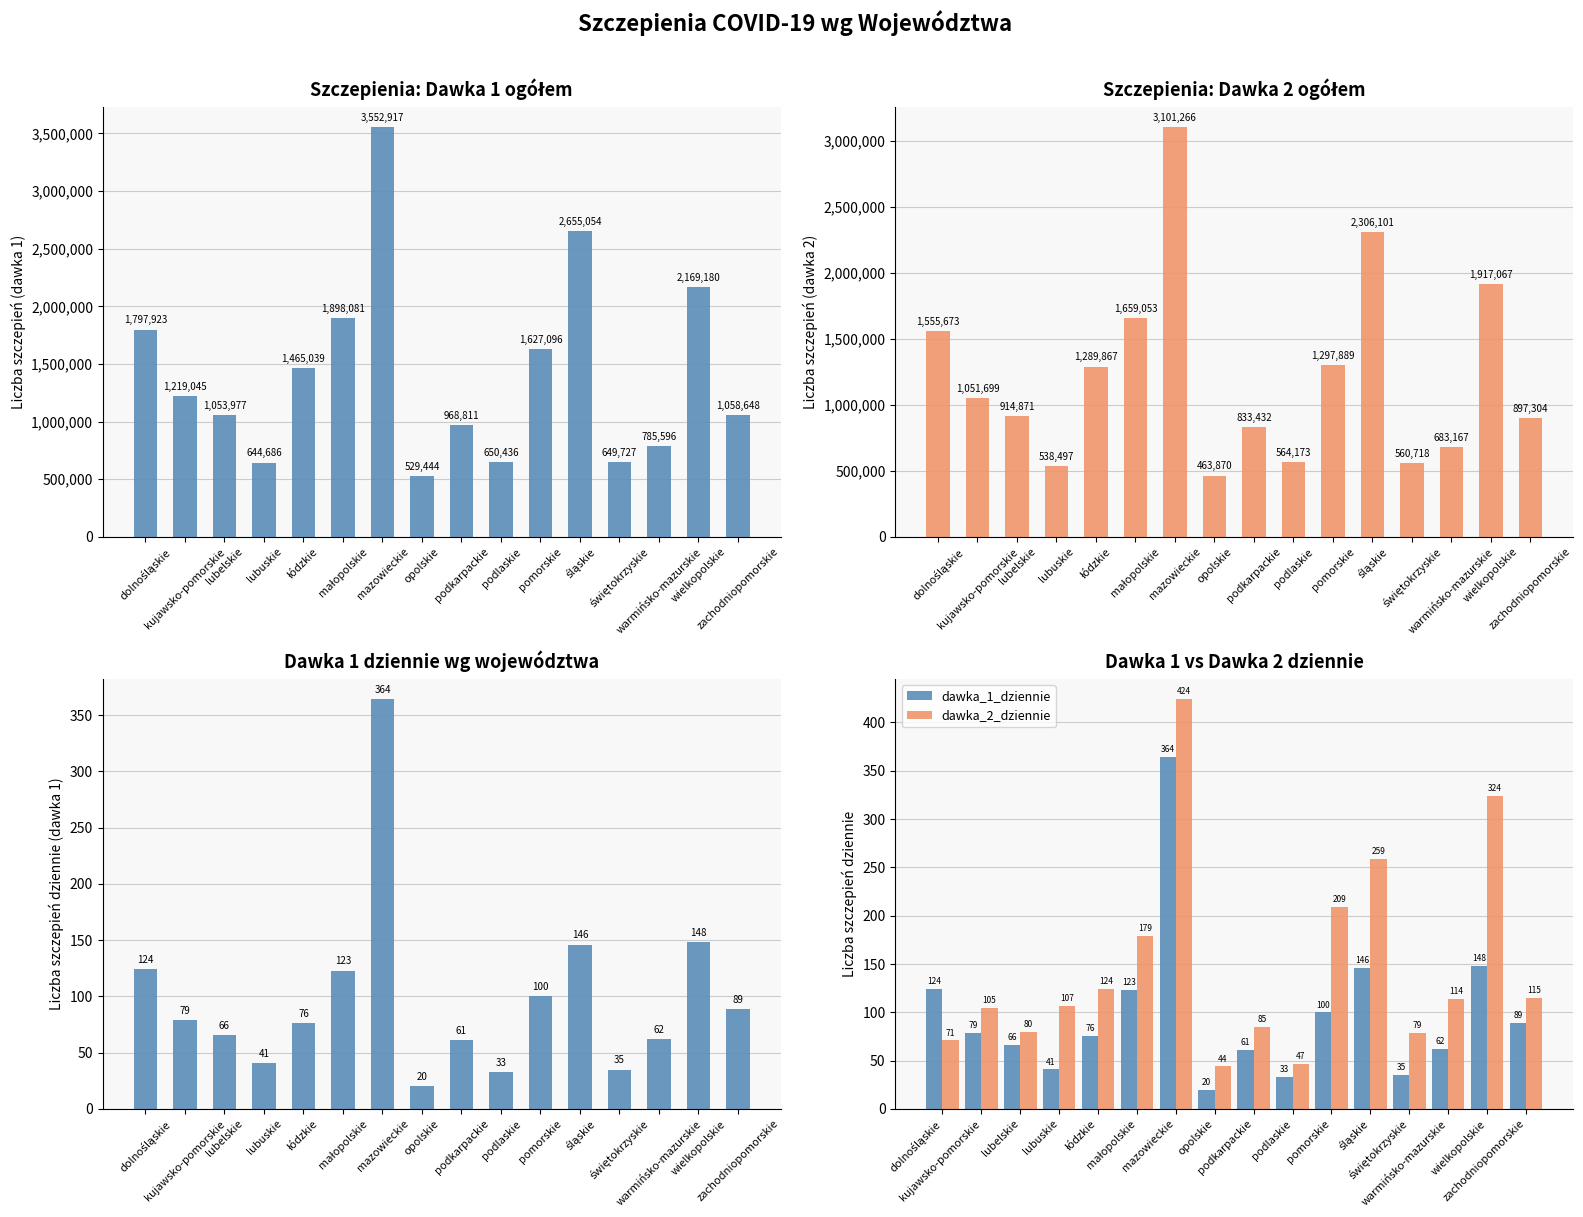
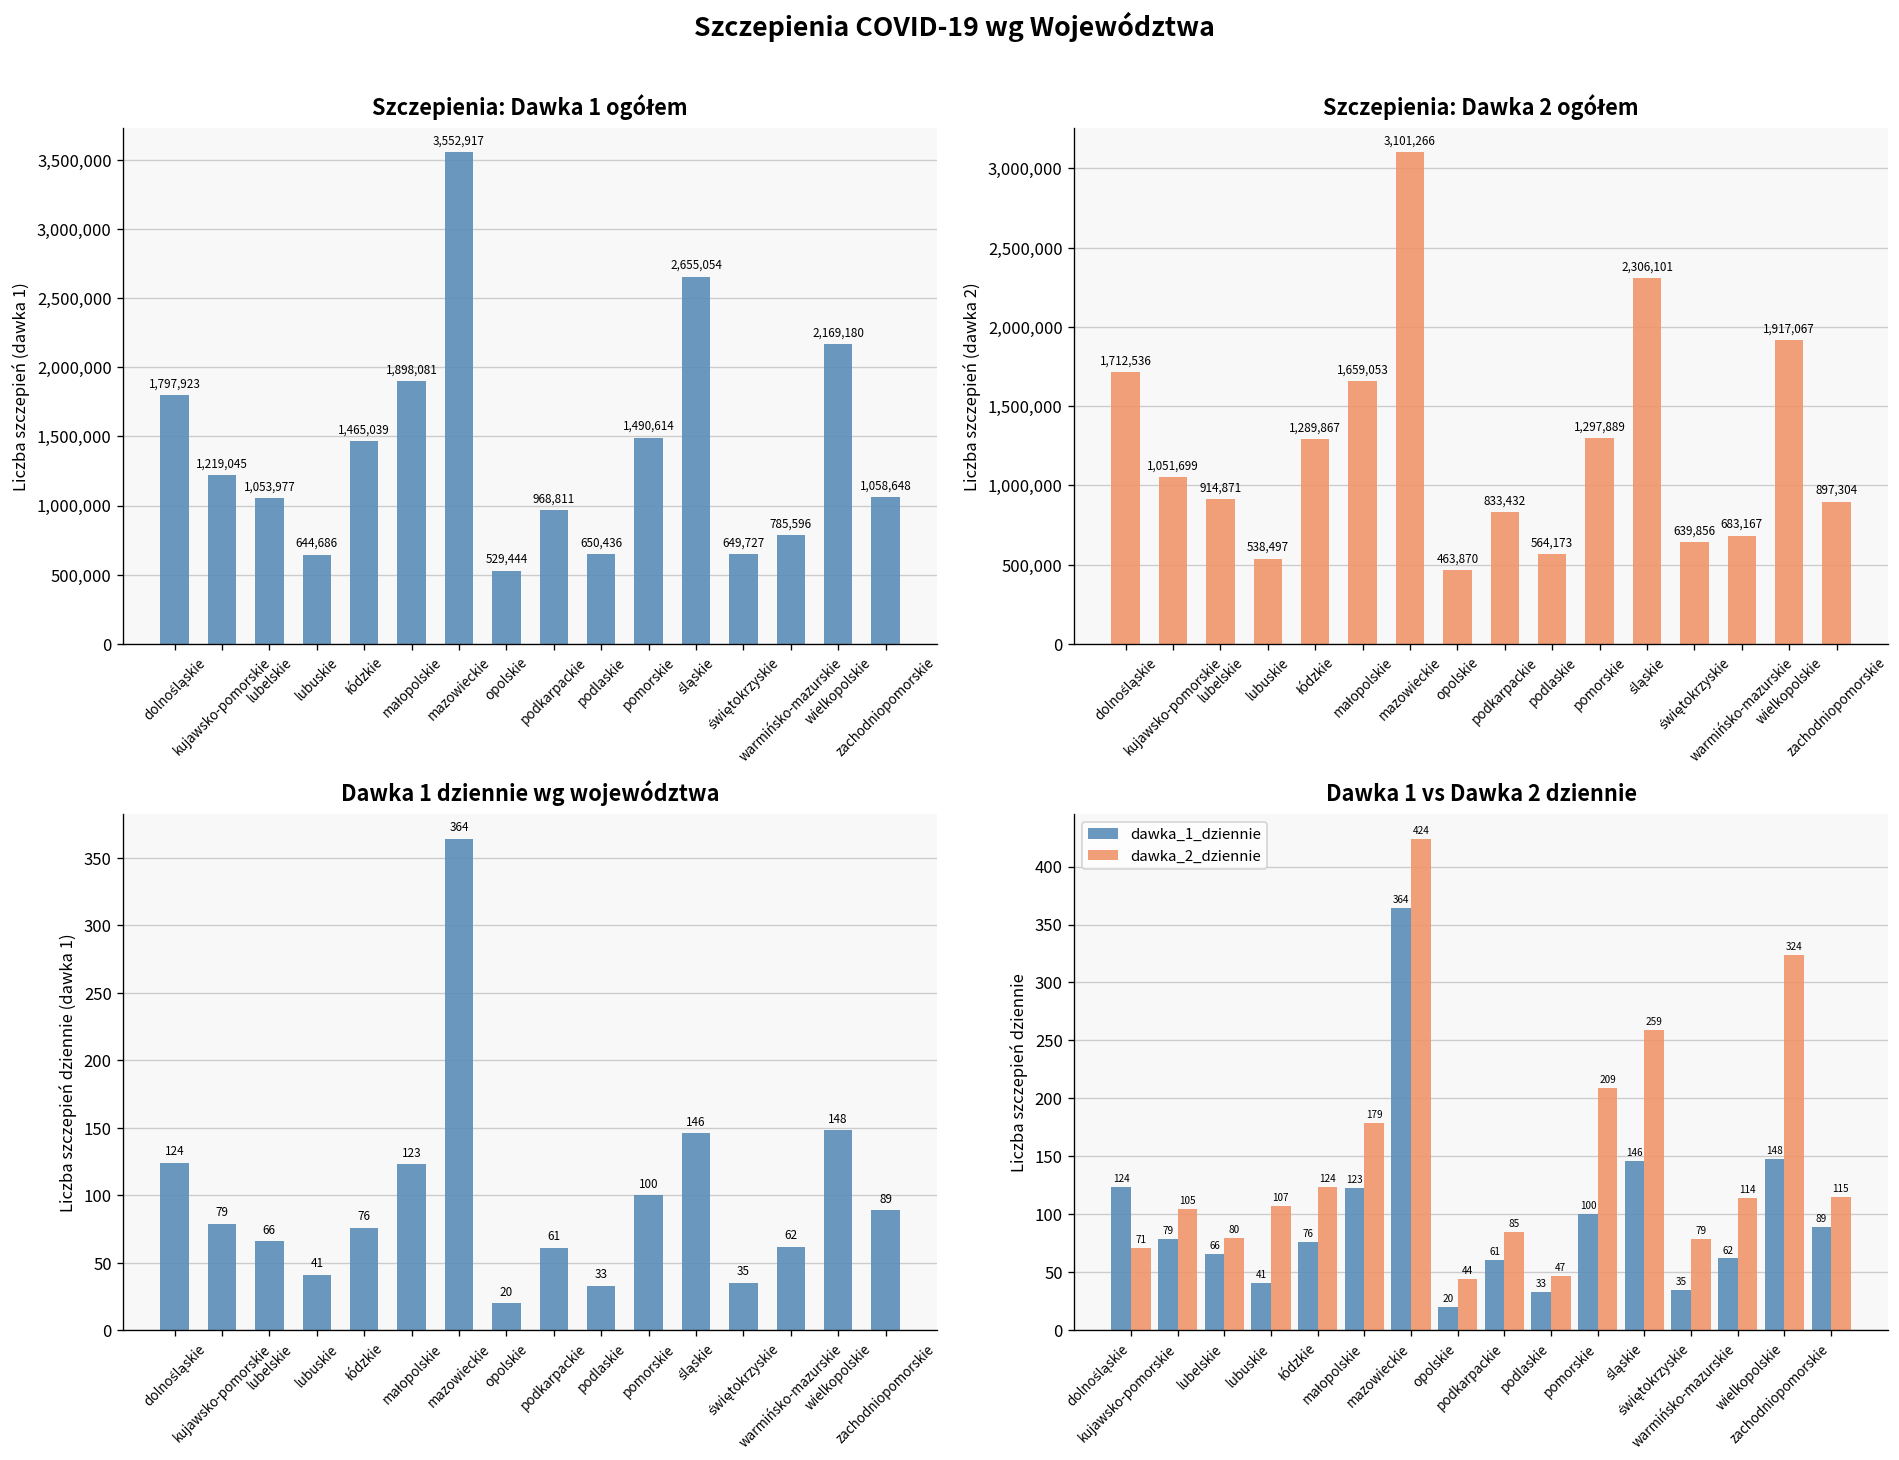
Szczepienia: Dawka 1 ogółem, pomorskie: 1,627,096 -> 1,490,614
Szczepienia: Dawka 2 ogółem, dolnośląskie: 1,555,673 -> 1,712,536
Szczepienia: Dawka 2 ogółem, świętokrzyskie: 560,718 -> 639,856
